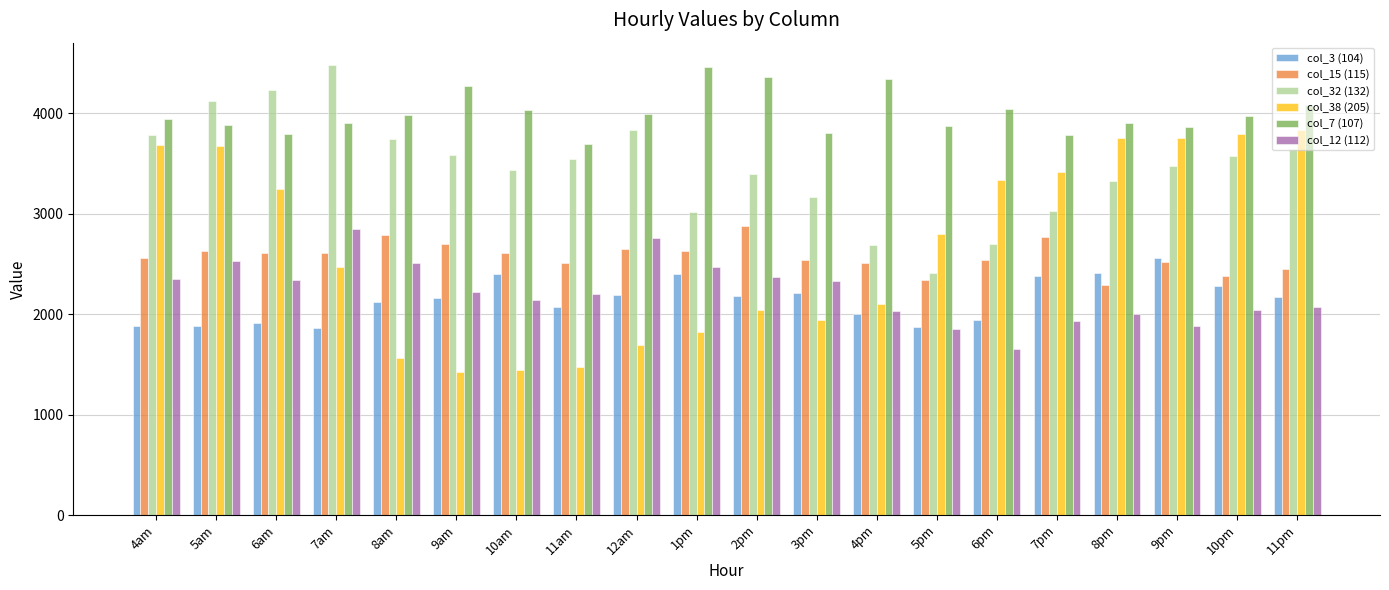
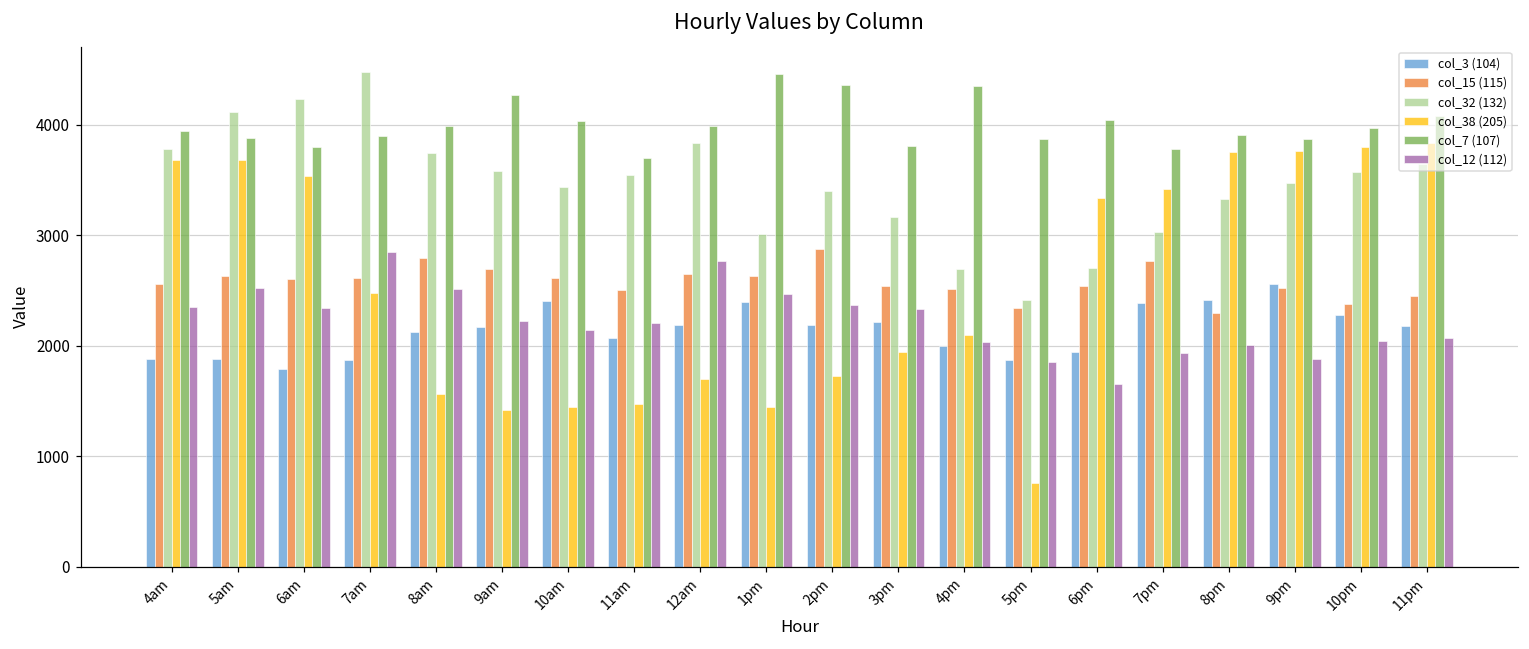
col_3 (104), 6am: 1910 -> 1790
col_38 (205), 6am: 3250 -> 3540
col_38 (205), 1pm: 1830 -> 1440
col_38 (205), 2pm: 2050 -> 1720
col_38 (205), 5pm: 2800 -> 750
